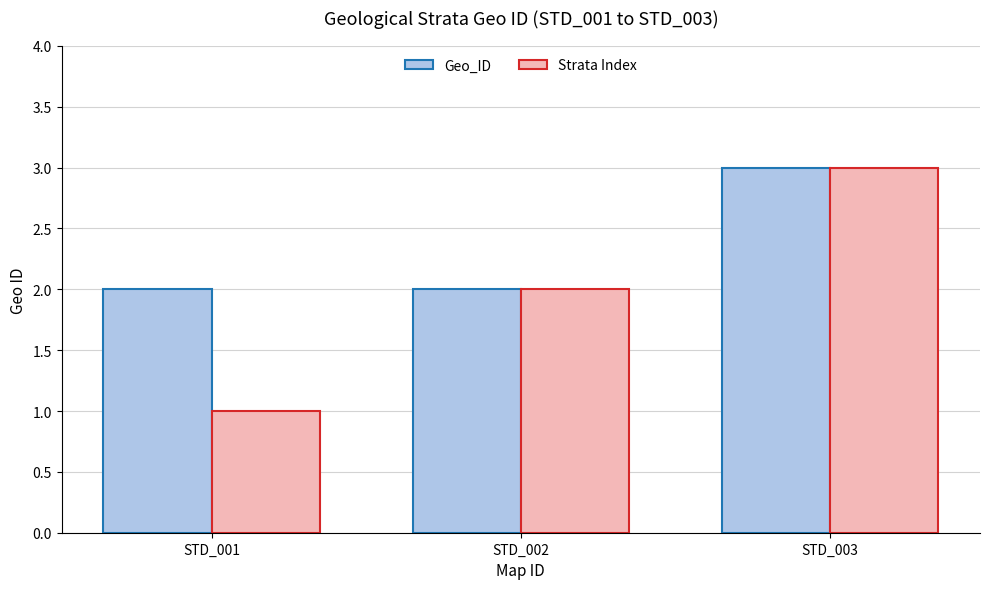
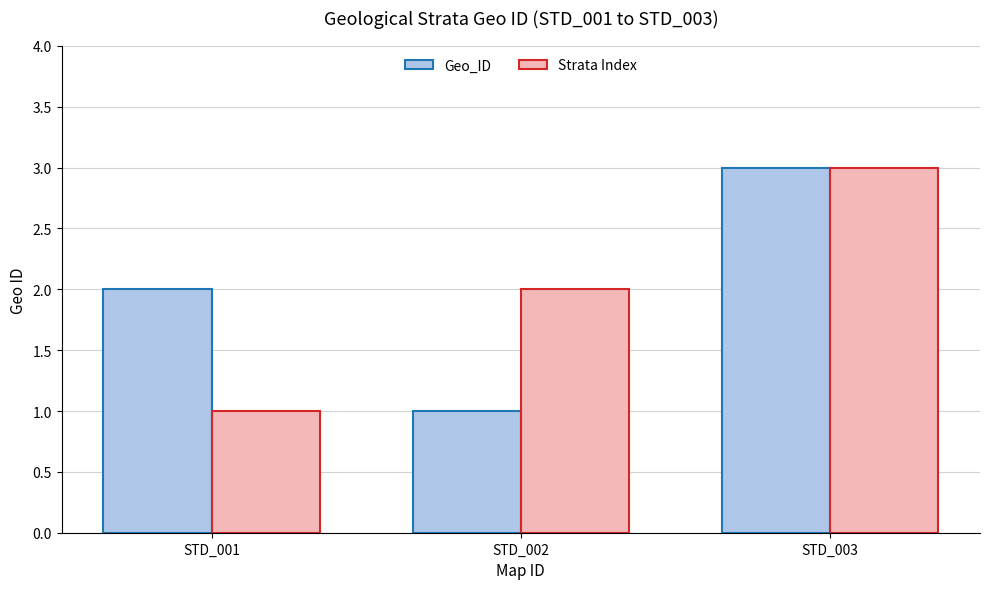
Geo_ID, STD_002: 2 -> 1
